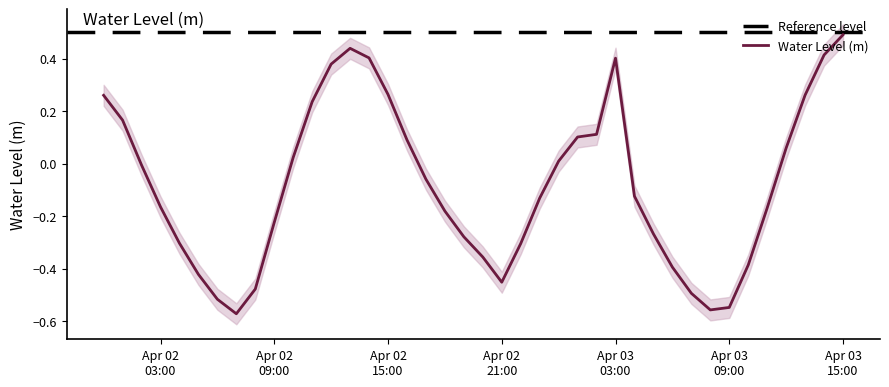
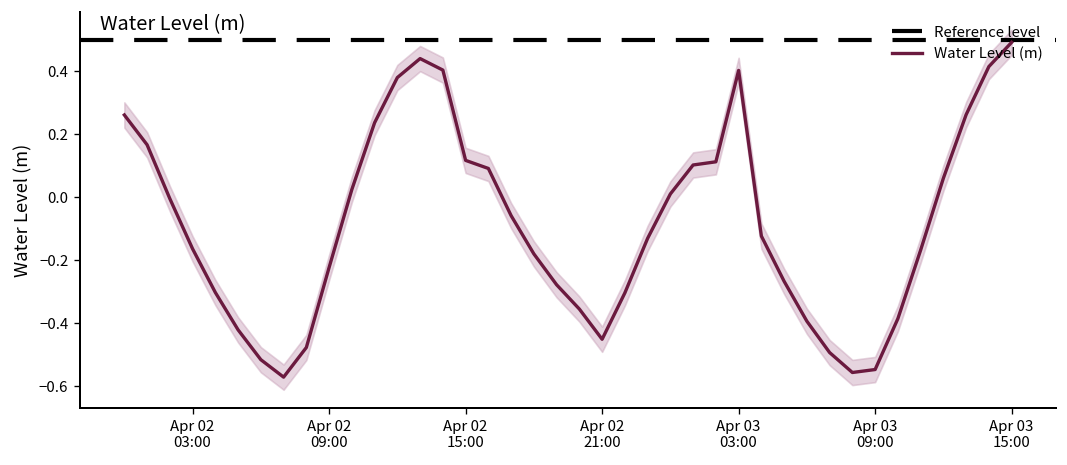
Water Level (m), Apr 02 15:00: 0.26 -> 0.12
